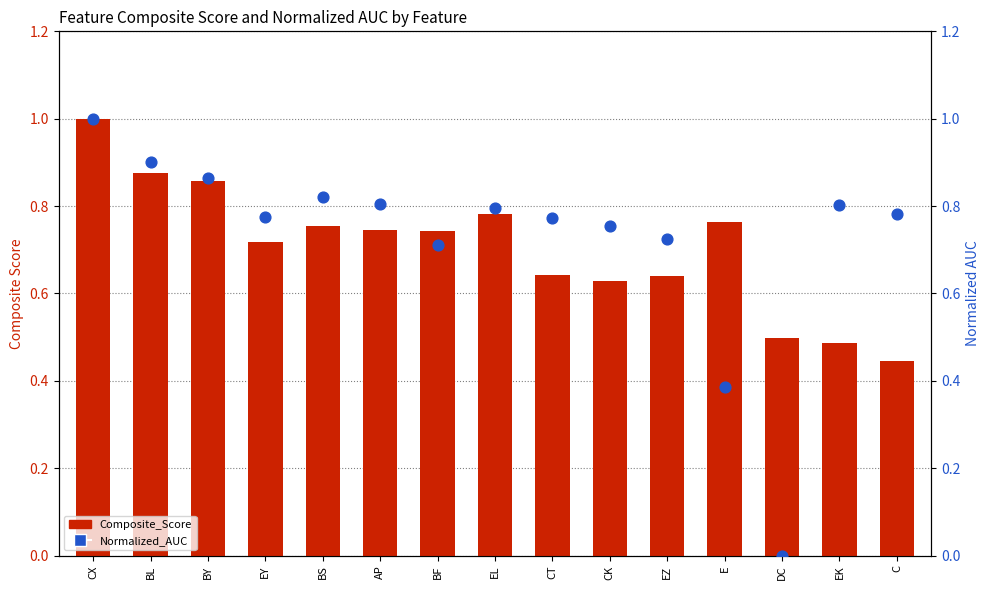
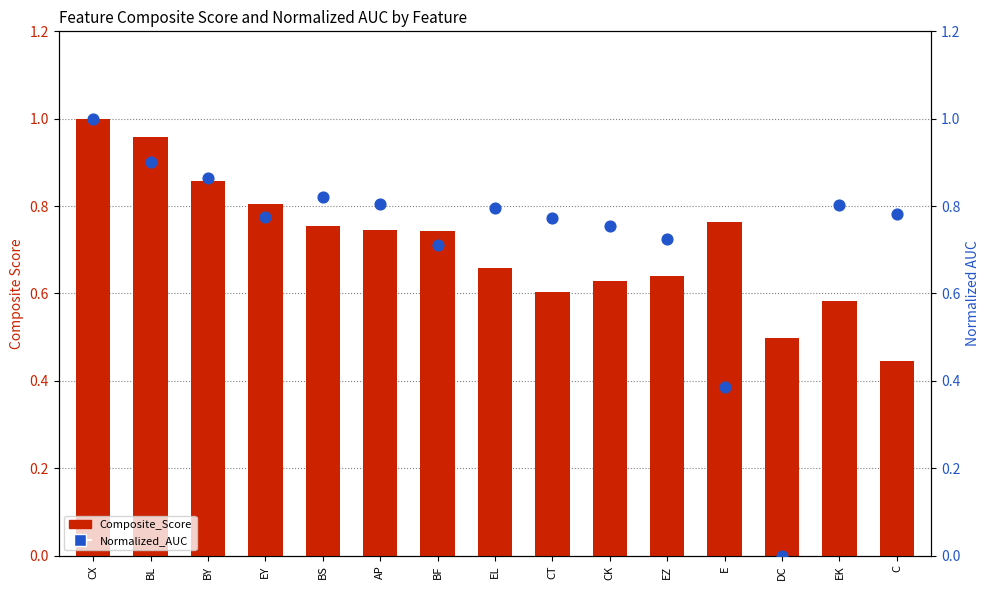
Composite_Score, BL: 0.88 -> 0.96
Composite_Score, EY: 0.72 -> 0.80
Composite_Score, EL: 0.78 -> 0.66
Composite_Score, CT: 0.64 -> 0.60
Composite_Score, EK: 0.49 -> 0.58
